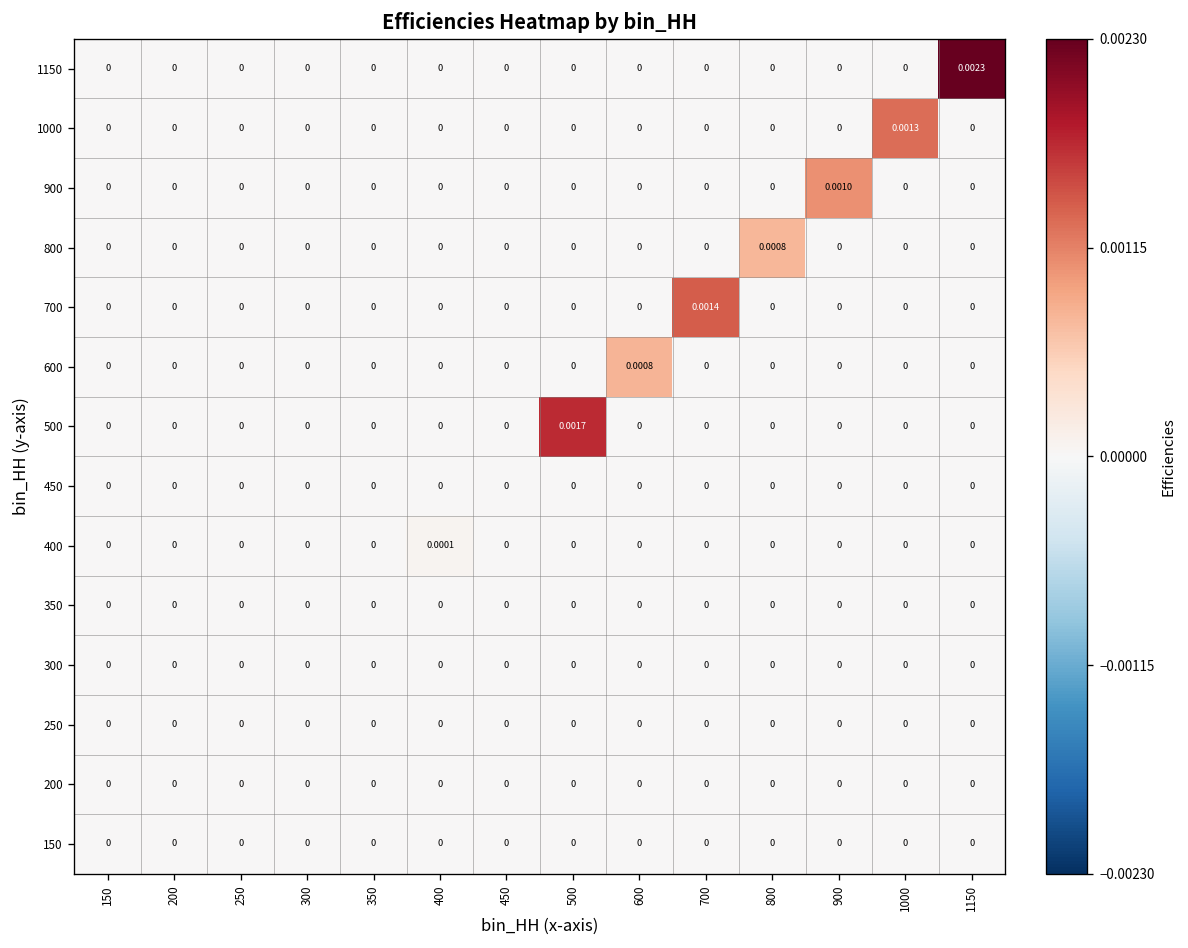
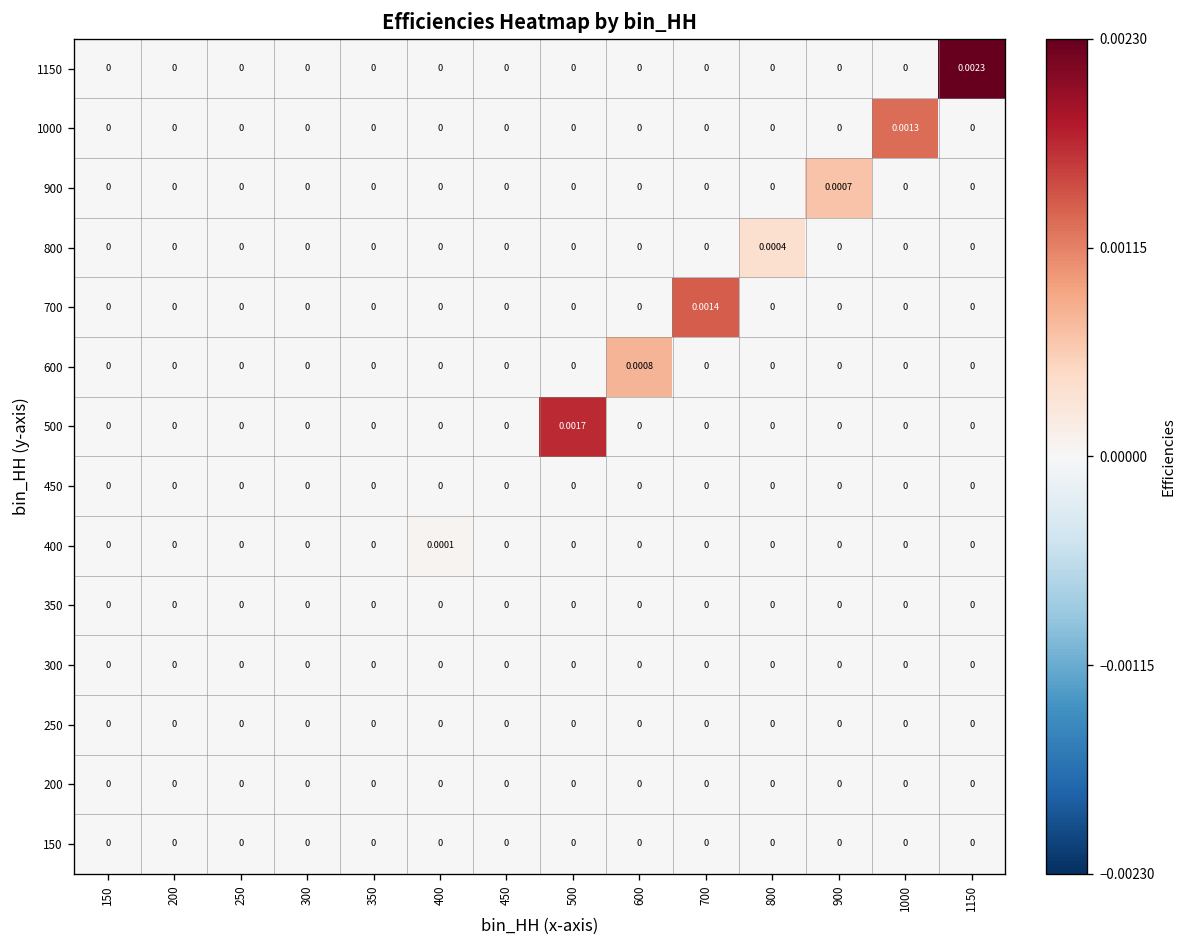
900, 900: 0.0010 -> 0.0007
800, 800: 0.0008 -> 0.0004
